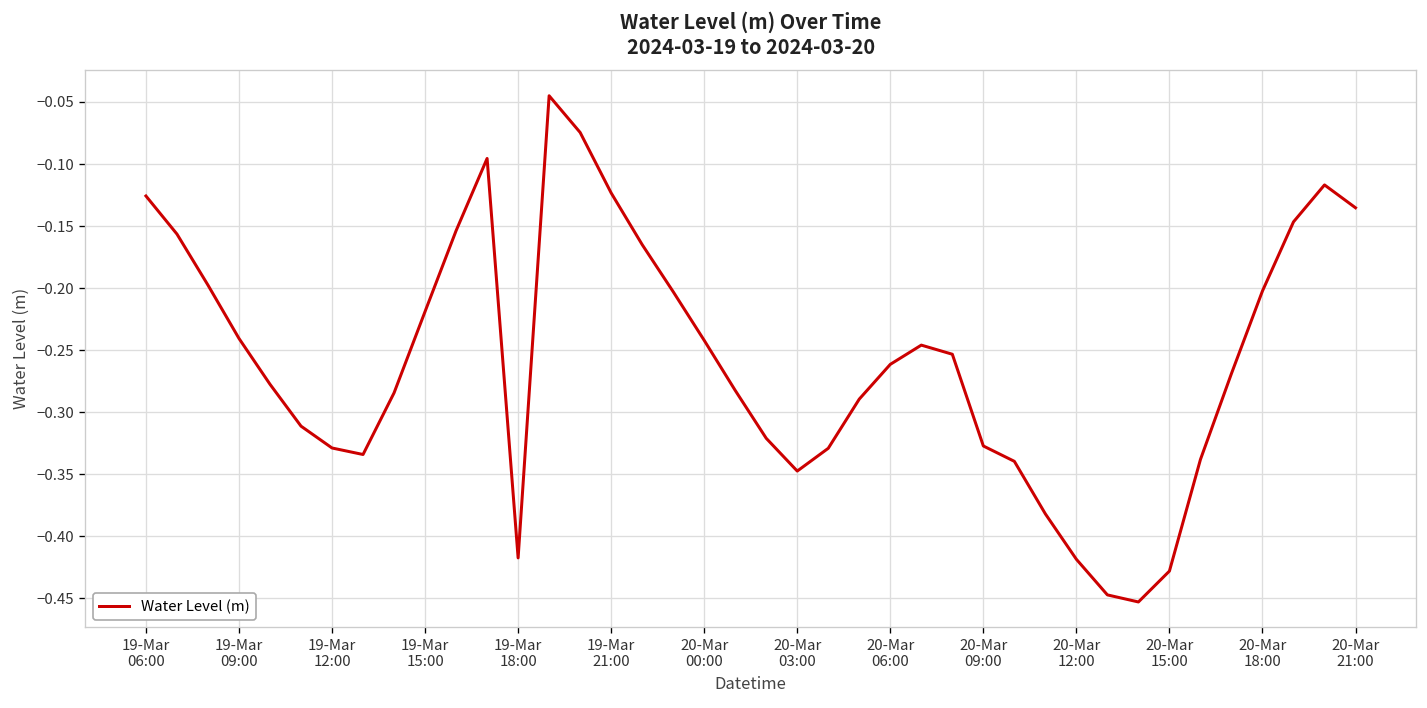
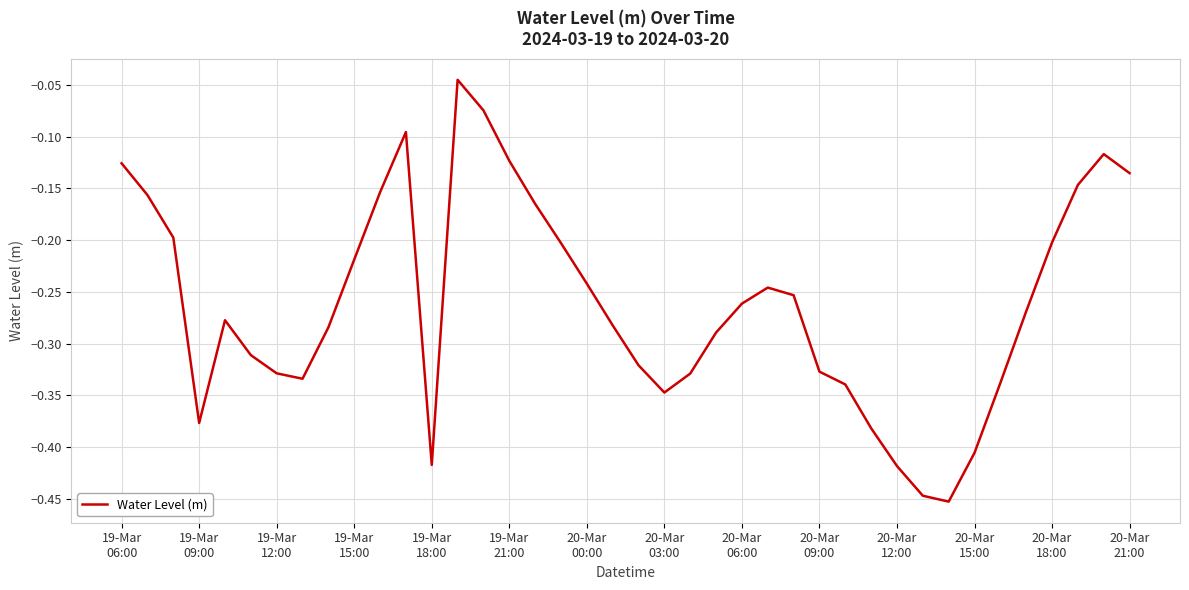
19-Mar 09:00: -0.241 -> -0.377
20-Mar 15:00: -0.428 -> -0.406
